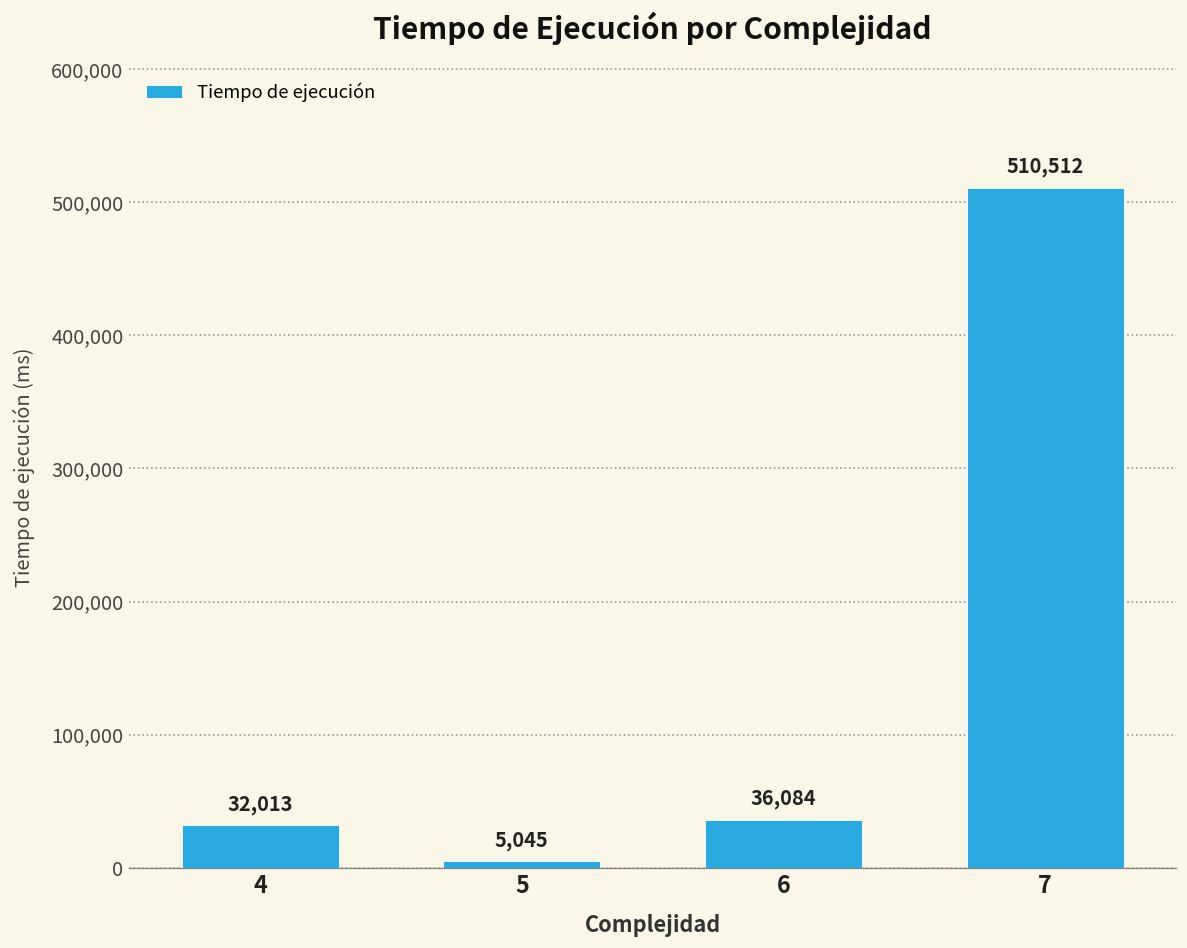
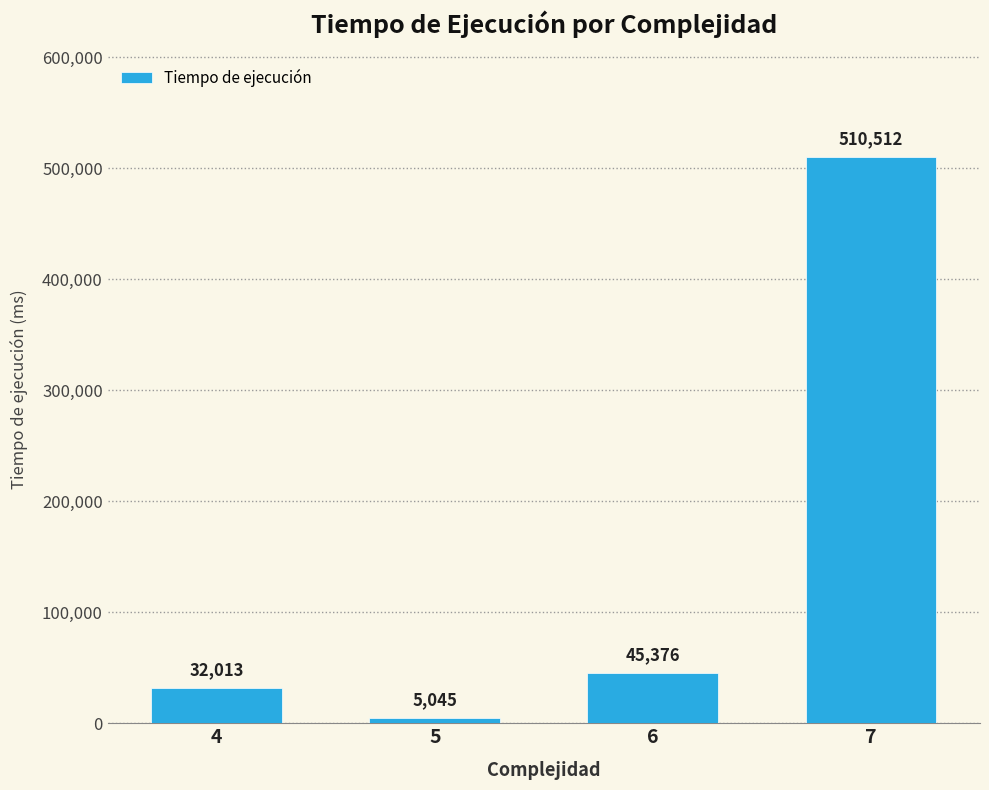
6: 36,084 -> 45,376
